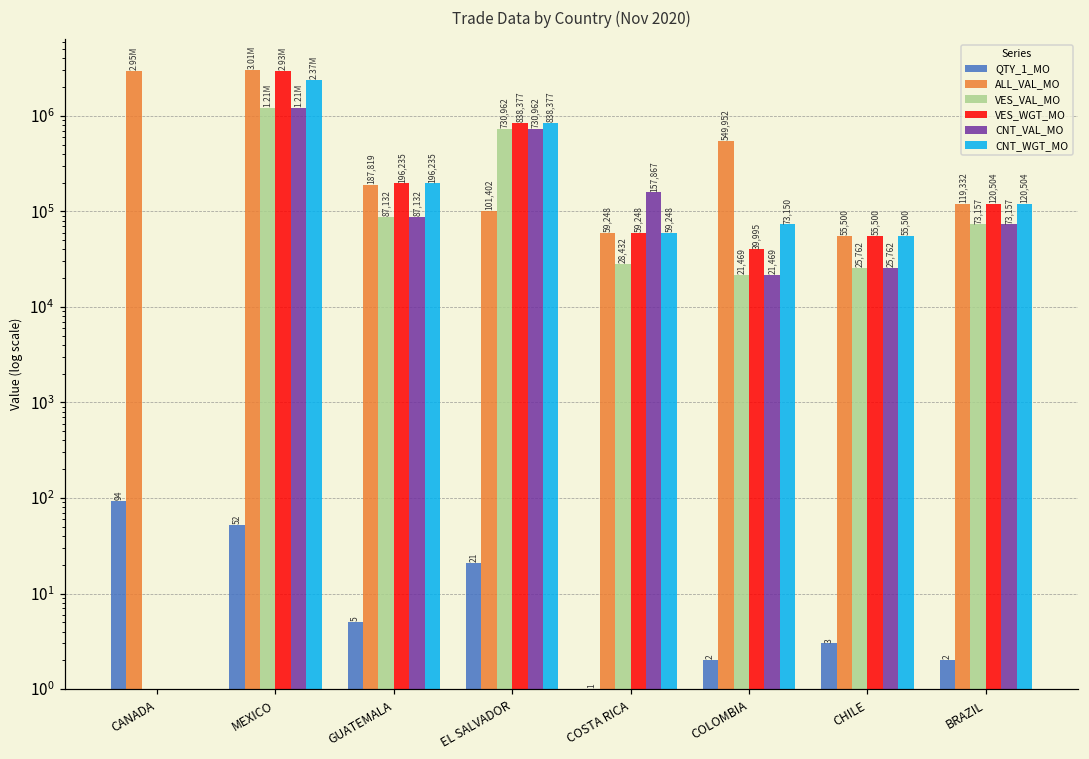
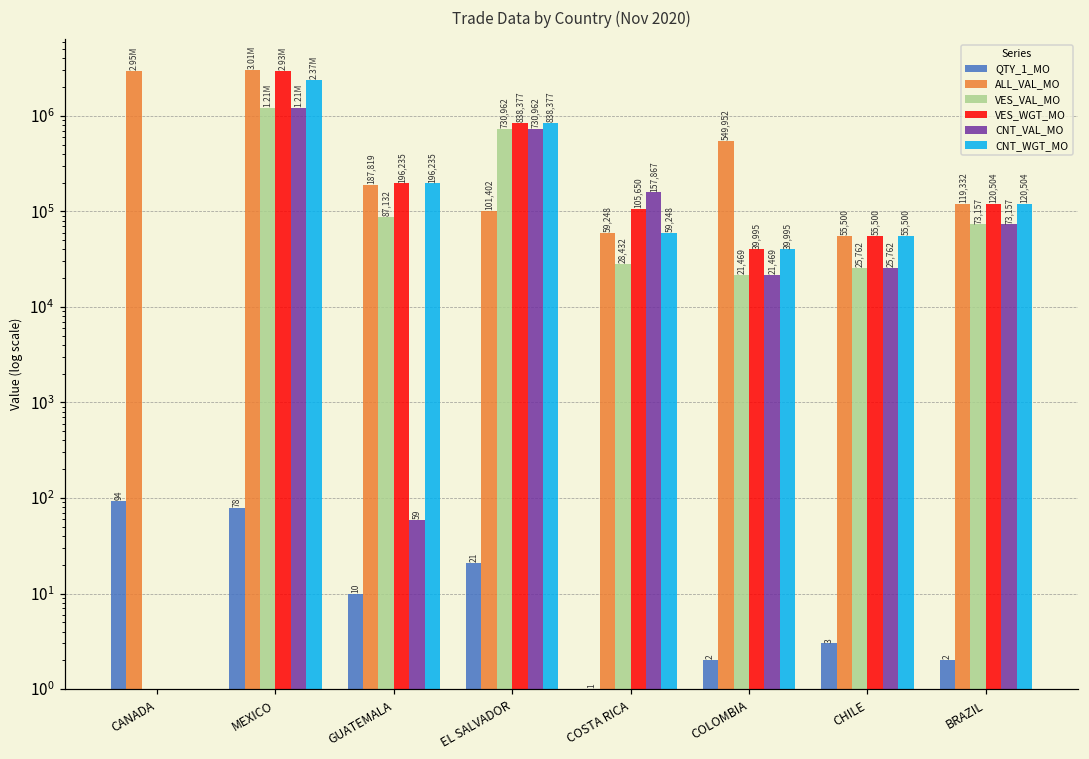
QTY_1_MO, MEXICO: 52 -> 78
QTY_1_MO, GUATEMALA: 5 -> 10
CNT_VAL_MO, GUATEMALA: 87,132 -> 59
VES_WGT_MO, COSTA RICA: 59,248 -> 105,650
CNT_WGT_MO, COLOMBIA: 73,150 -> 39,995
